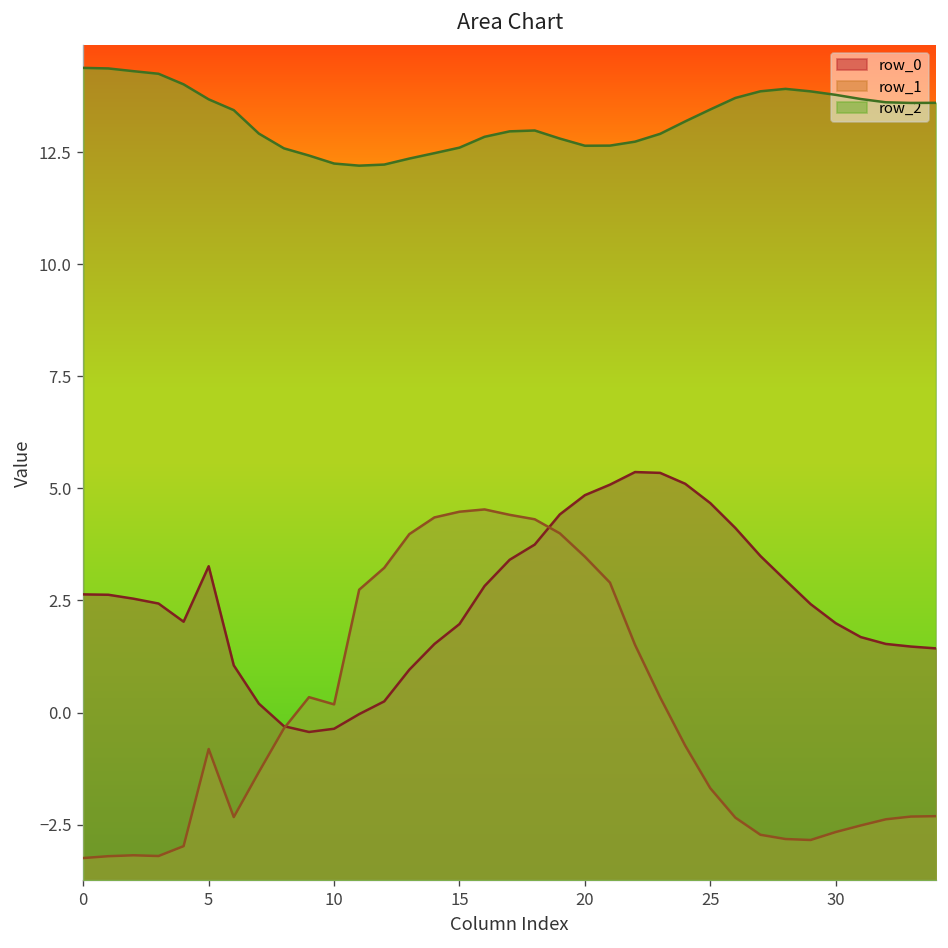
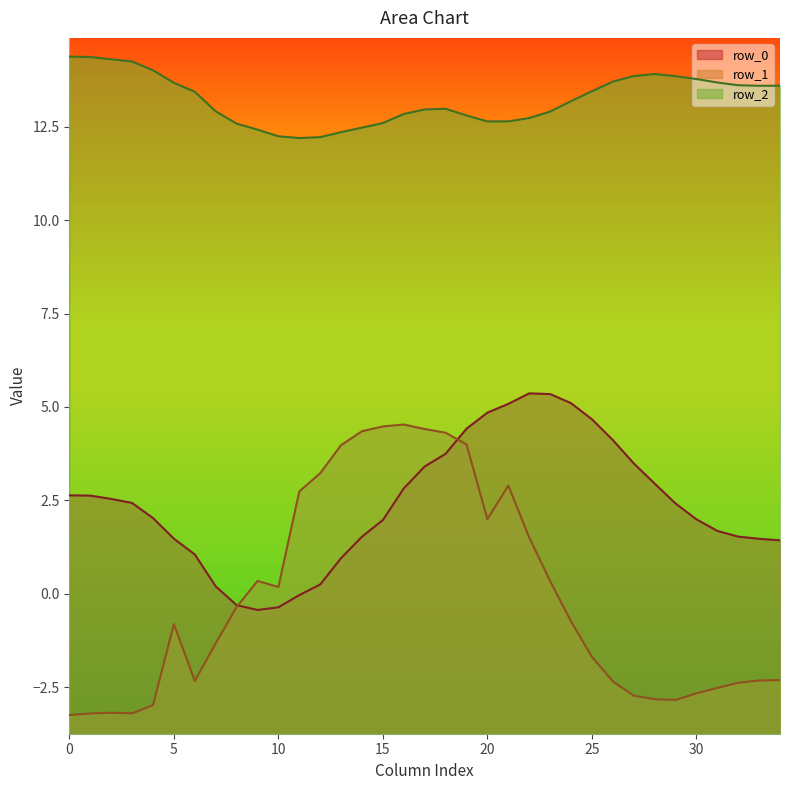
row_0, 5: 3.3 -> 1.5
row_1, 20: 3.5 -> 2.0
